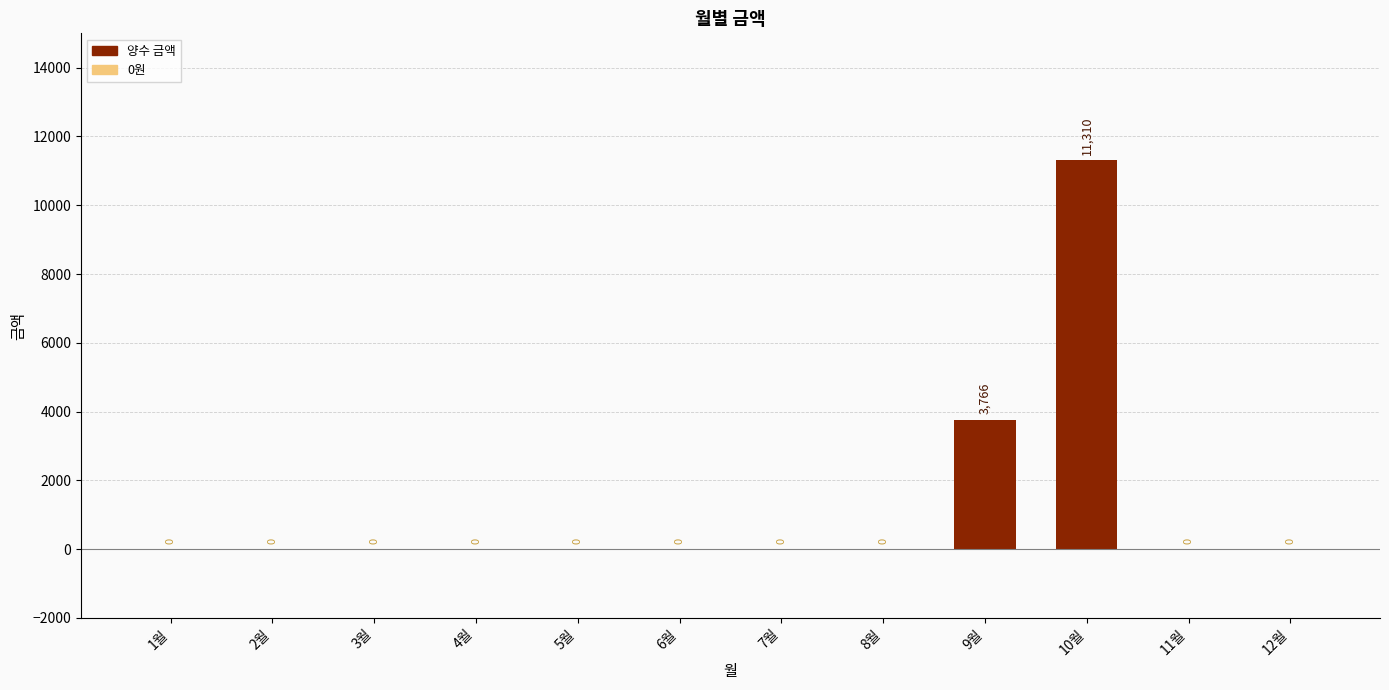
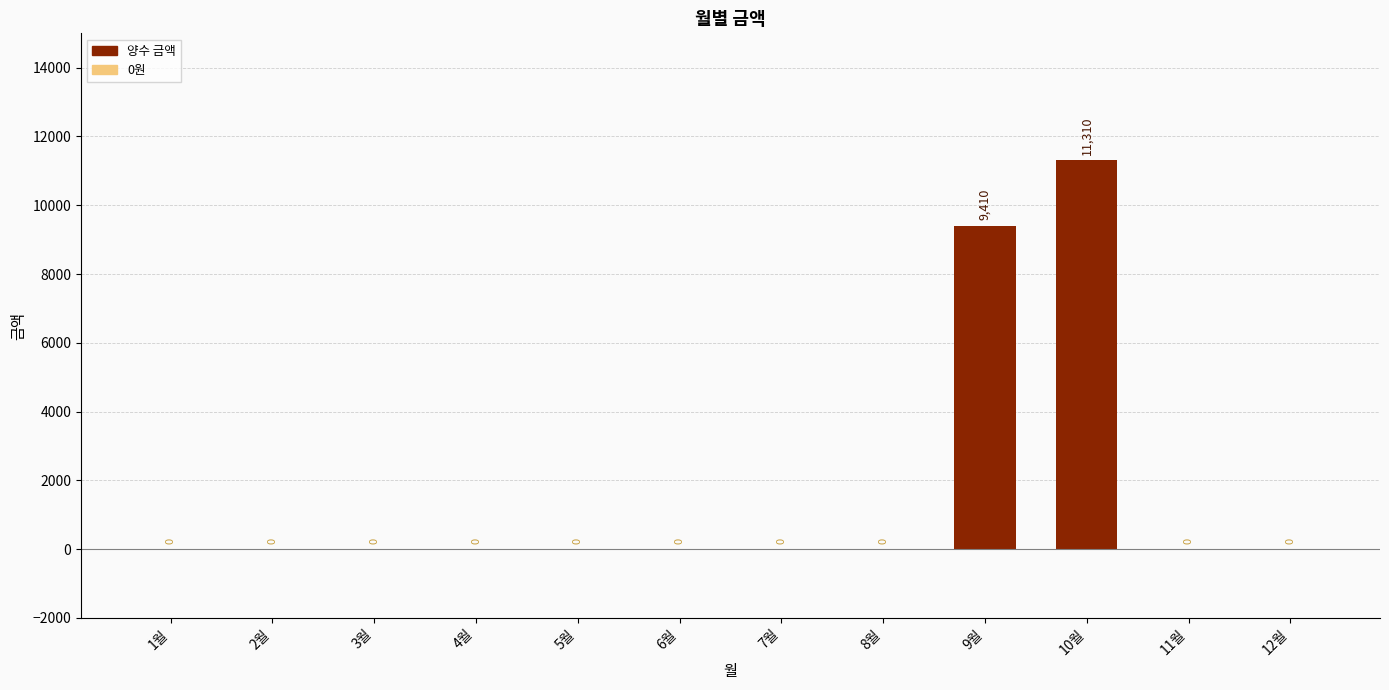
9월: 3,766 -> 9,410
